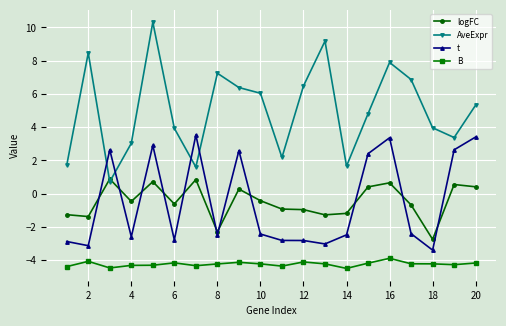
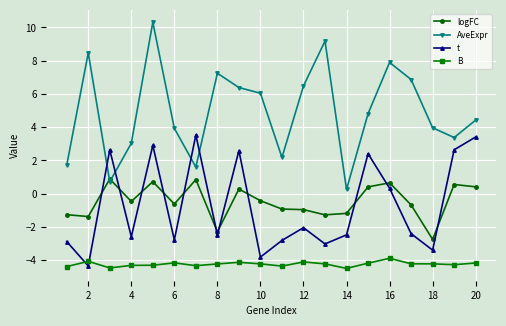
t, 2: -3.1 -> -4.4
t, 10: -2.4 -> -3.8
t, 12: -2.8 -> -2.1
AveExpr, 14: 1.7 -> 0.3
t, 16: 3.4 -> 0.3
AveExpr, 20: 5.3 -> 4.4
